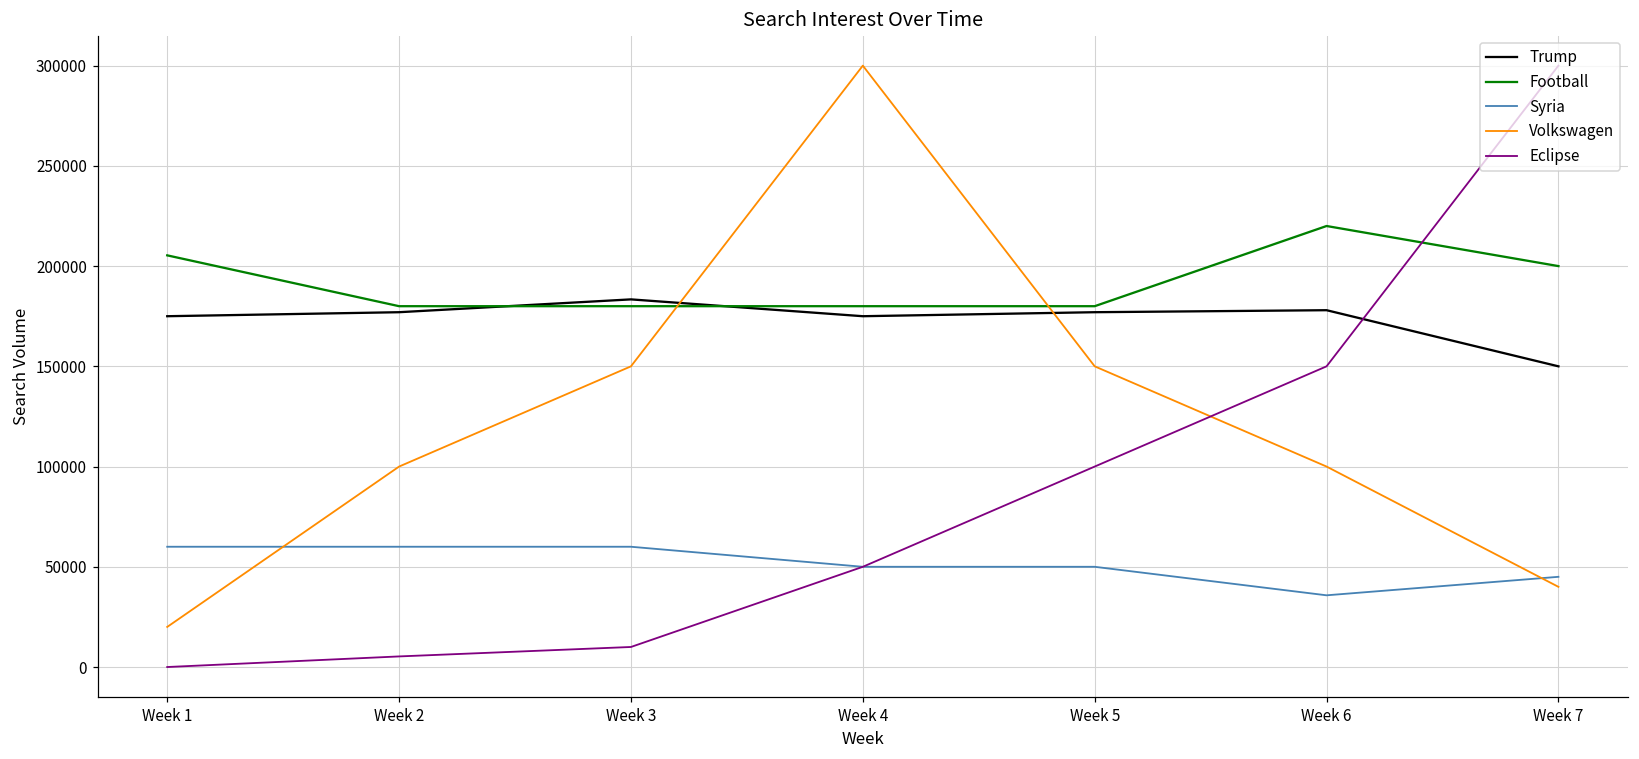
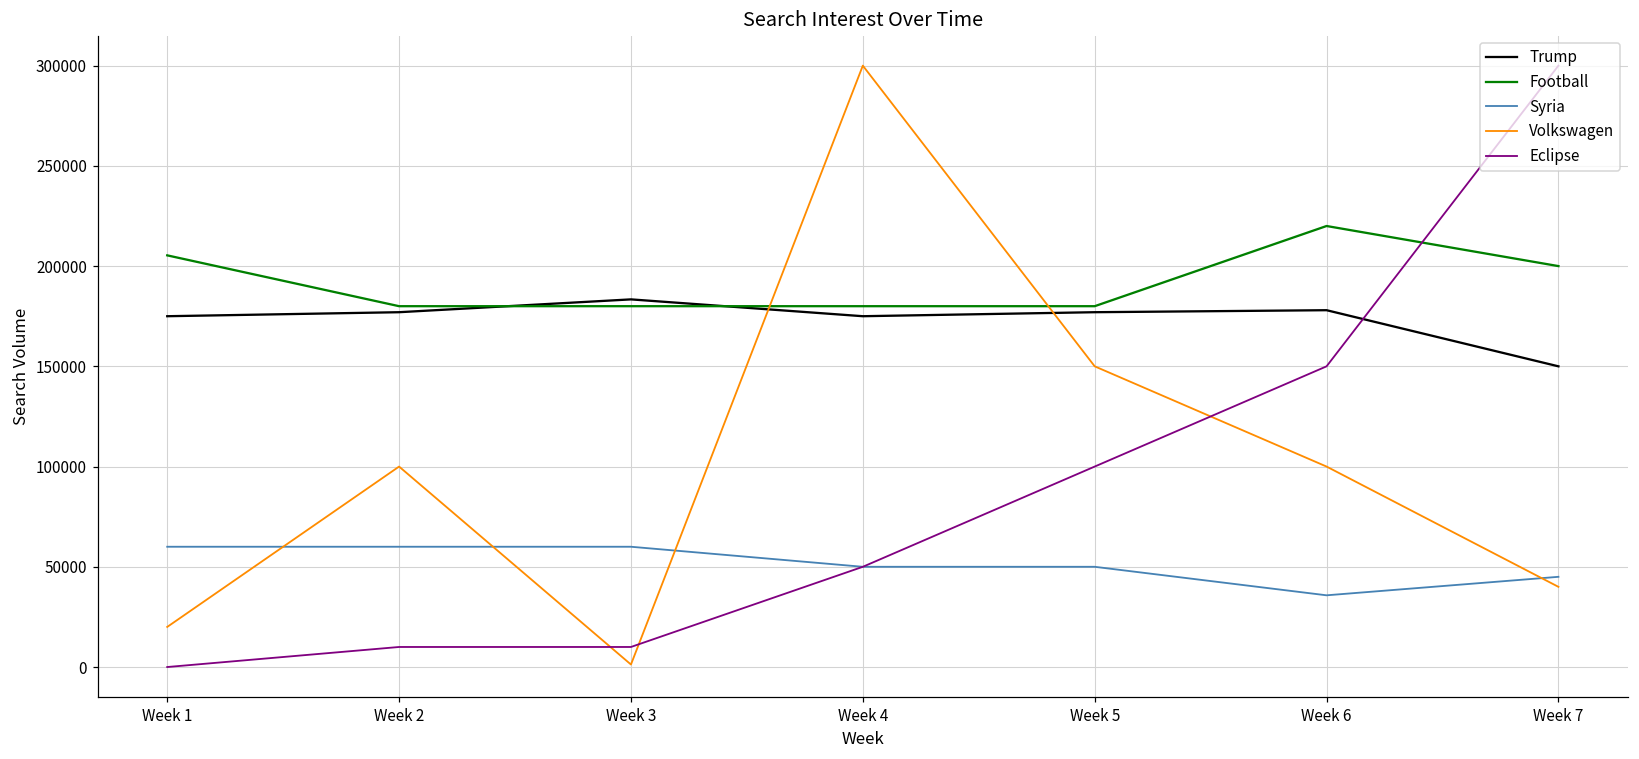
Eclipse, Week 2: 5000 -> 10000
Volkswagen, Week 3: 150000 -> 1000
